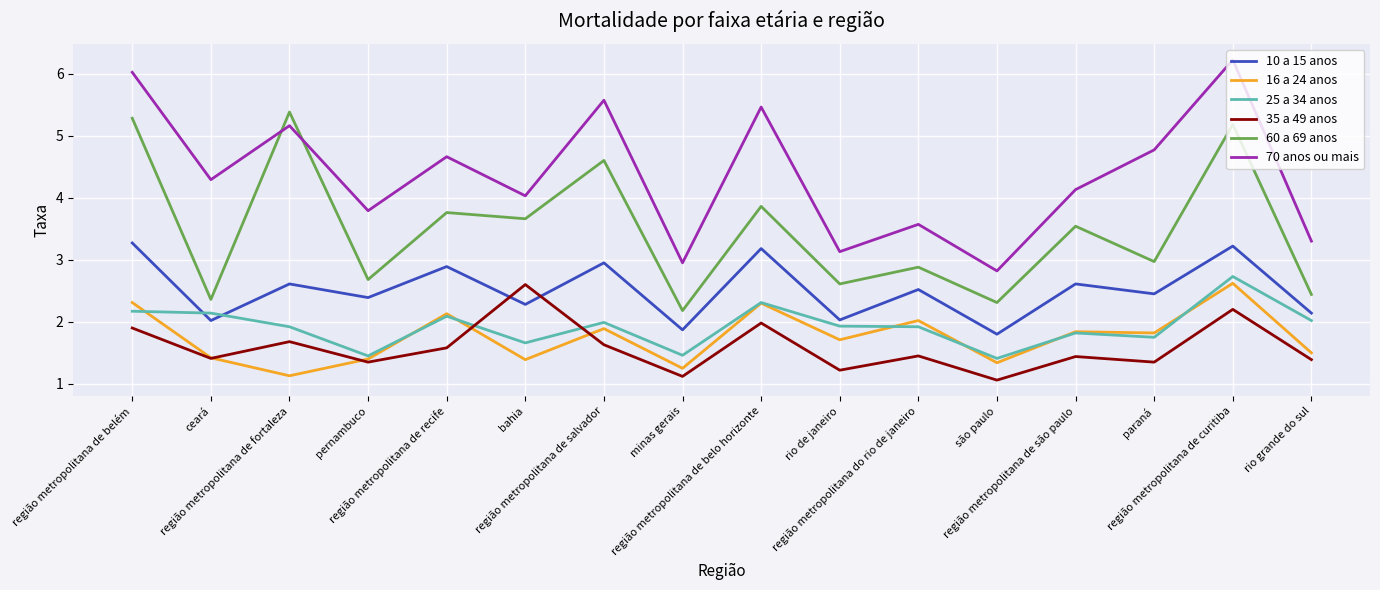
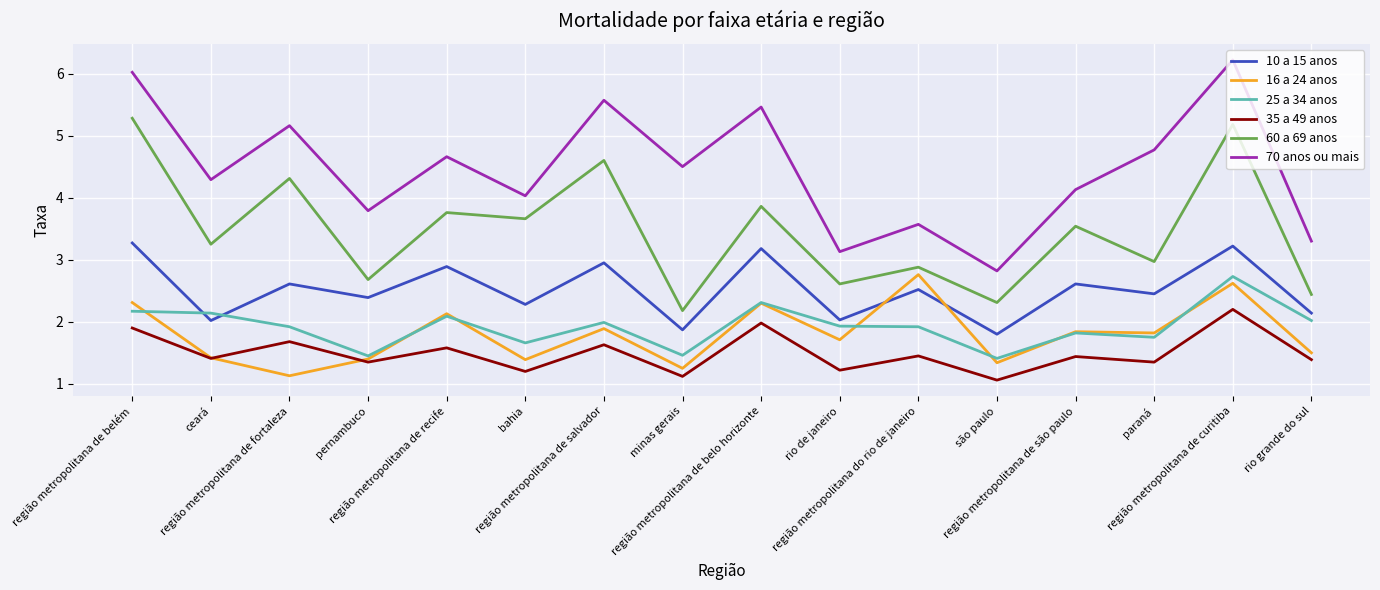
60 a 69 anos, ceará: 2.4 -> 3.3
60 a 69 anos, região metropolitana de fortaleza: 5.4 -> 4.3
35 a 49 anos, bahia: 2.6 -> 1.2
70 anos ou mais, minas gerais: 3.0 -> 4.5
16 a 24 anos, região metropolitana do rio de janeiro: 2.0 -> 2.8
